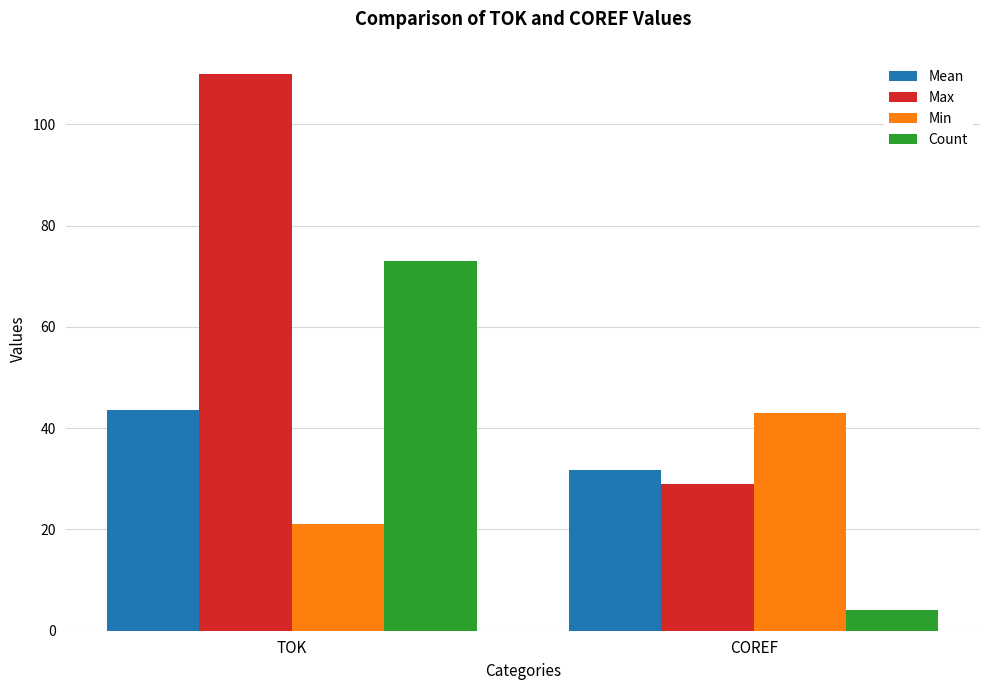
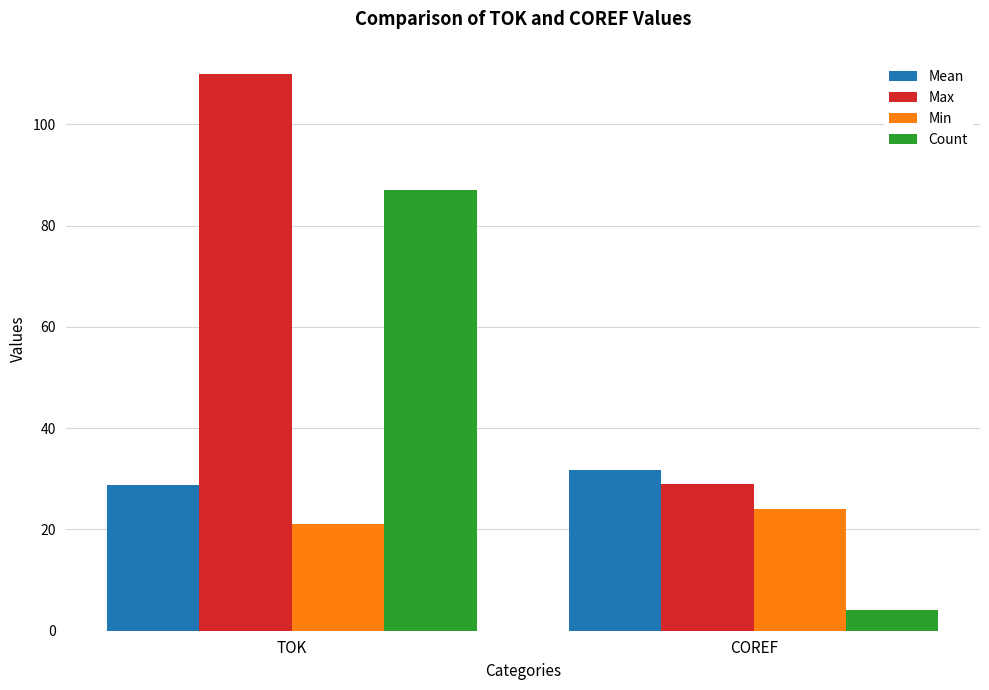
Mean, TOK: 44 -> 29
Count, TOK: 73 -> 87
Min, COREF: 43 -> 24
